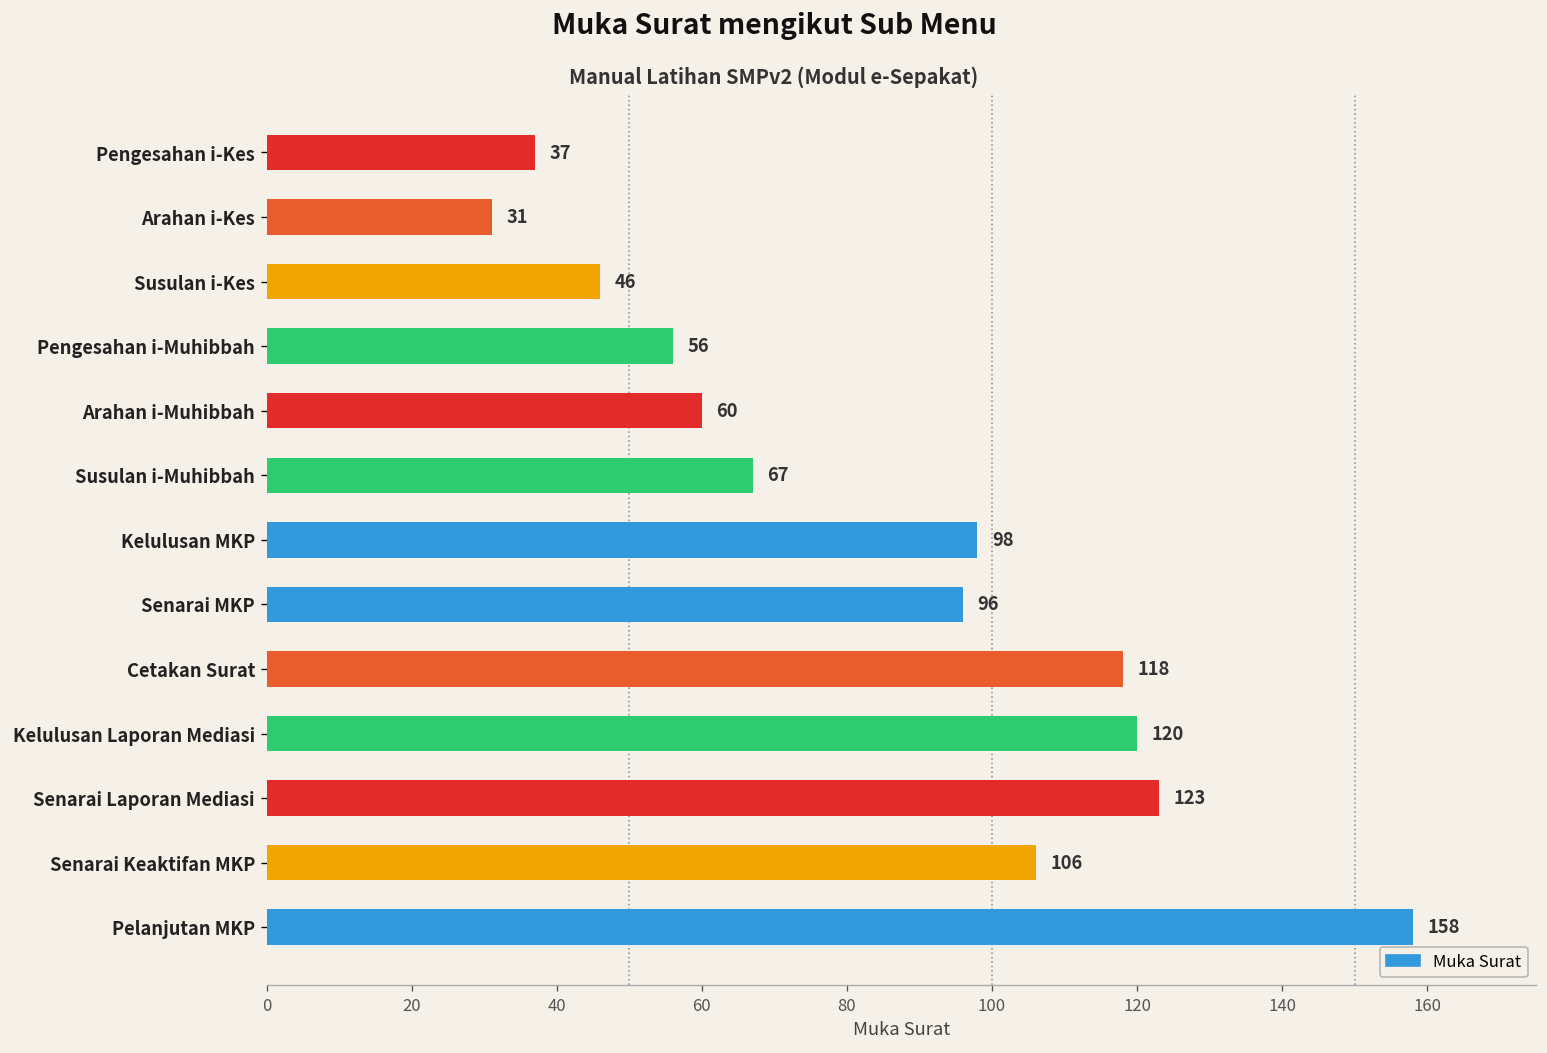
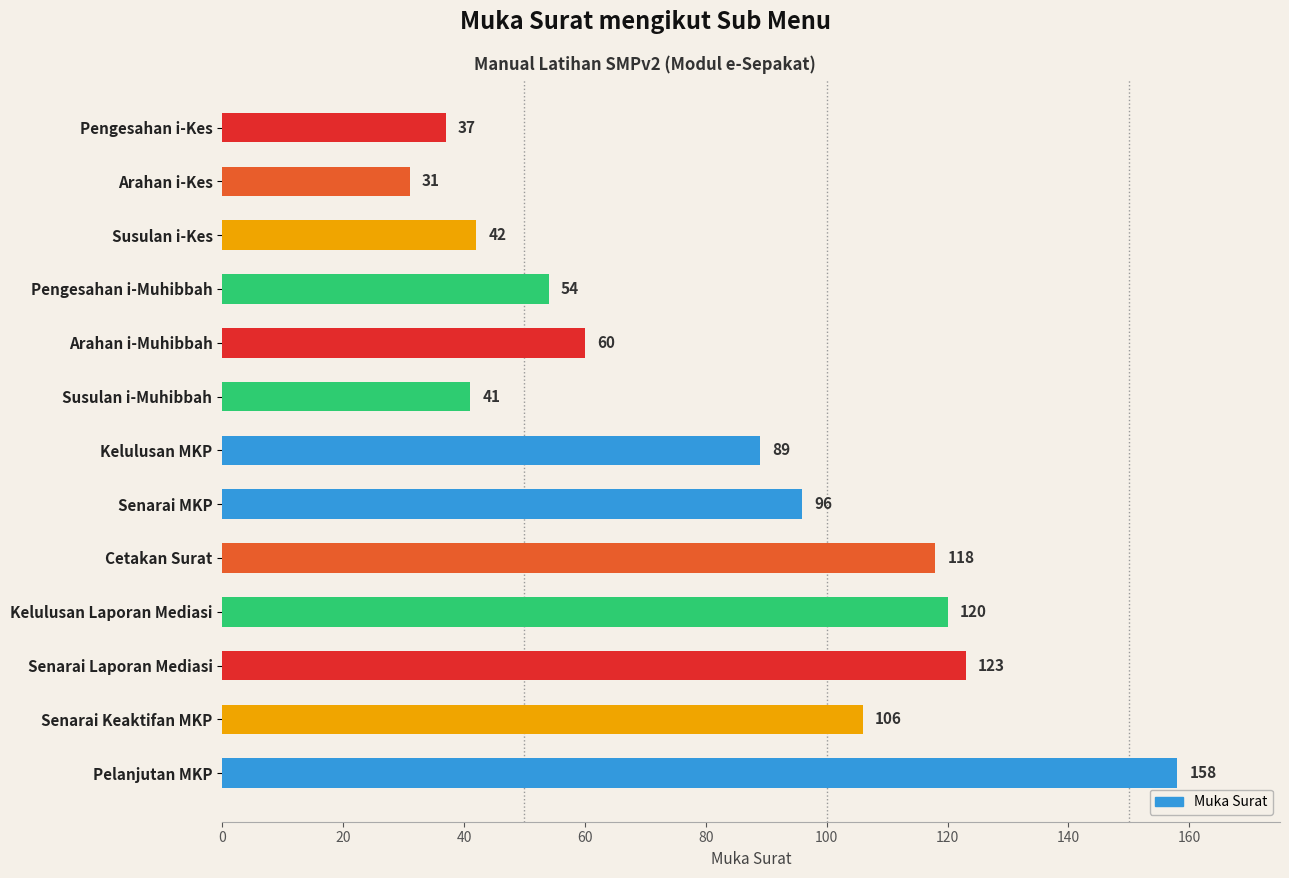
Susulan i-Kes: 46 -> 42
Pengesahan i-Muhibbah: 56 -> 54
Susulan i-Muhibbah: 67 -> 41
Kelulusan MKP: 98 -> 89
